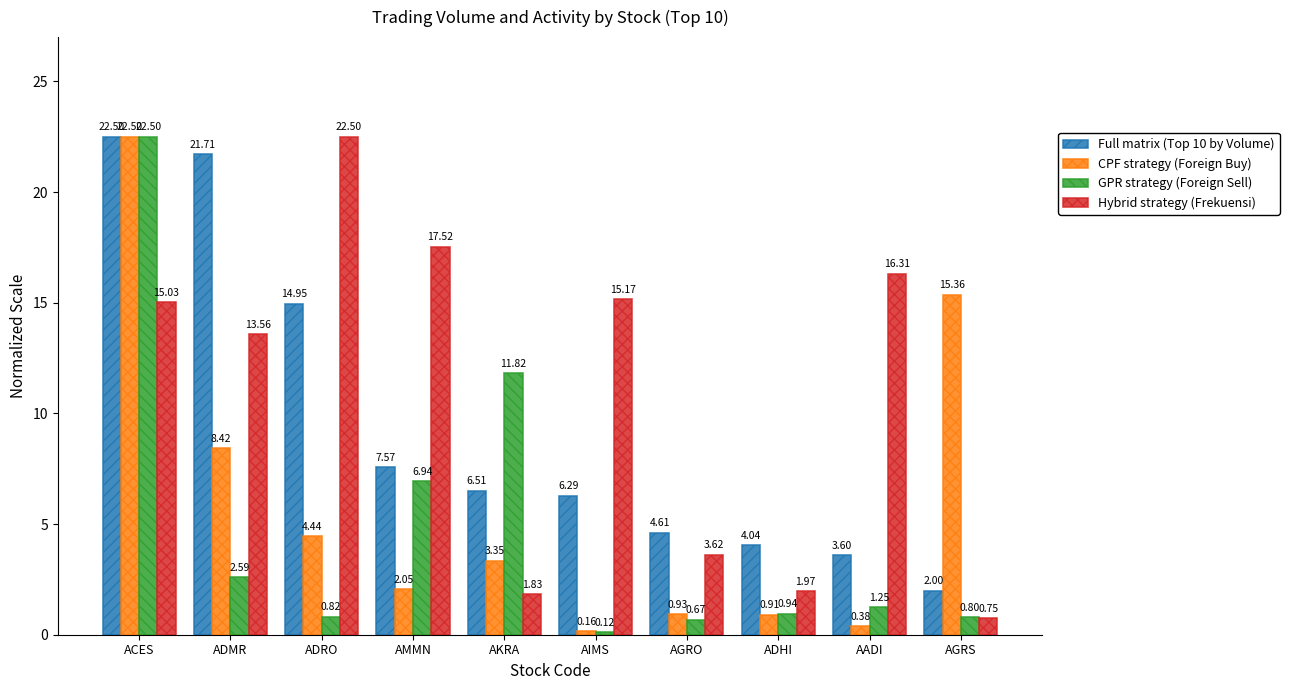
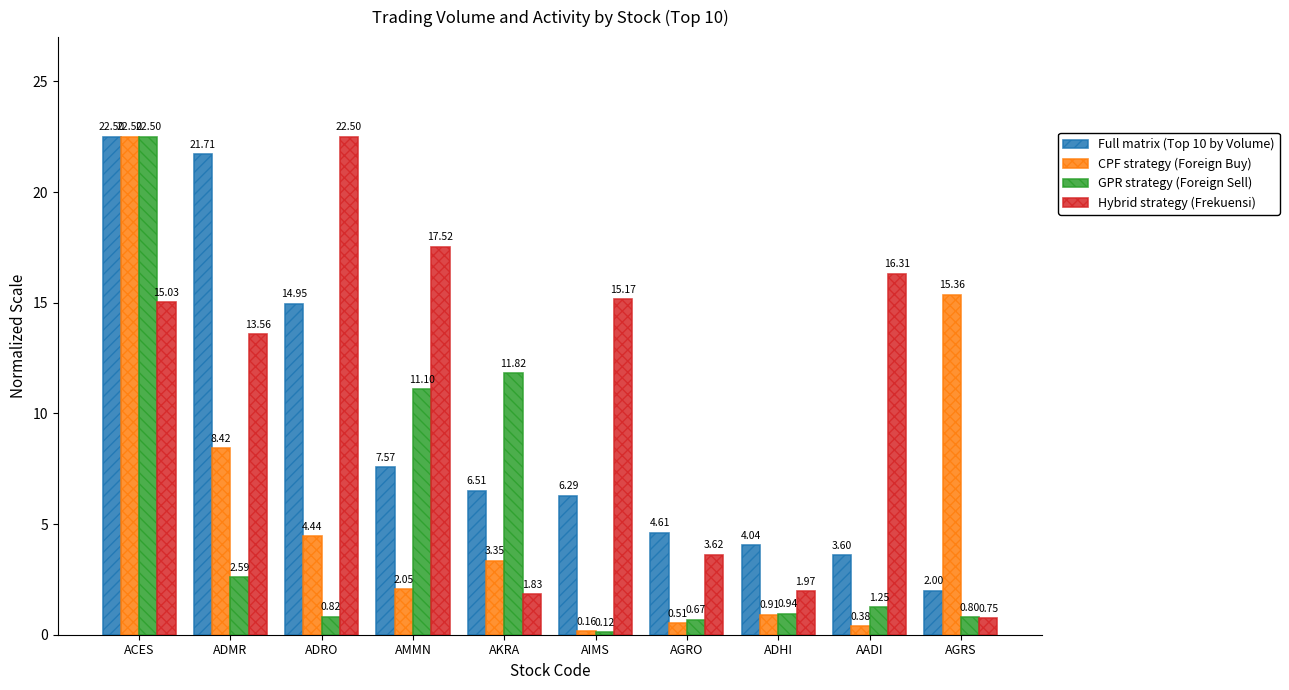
GPR strategy (Foreign Sell), AMMN: 6.94 -> 11.10
CPF strategy (Foreign Buy), AGRO: 0.93 -> 0.51
